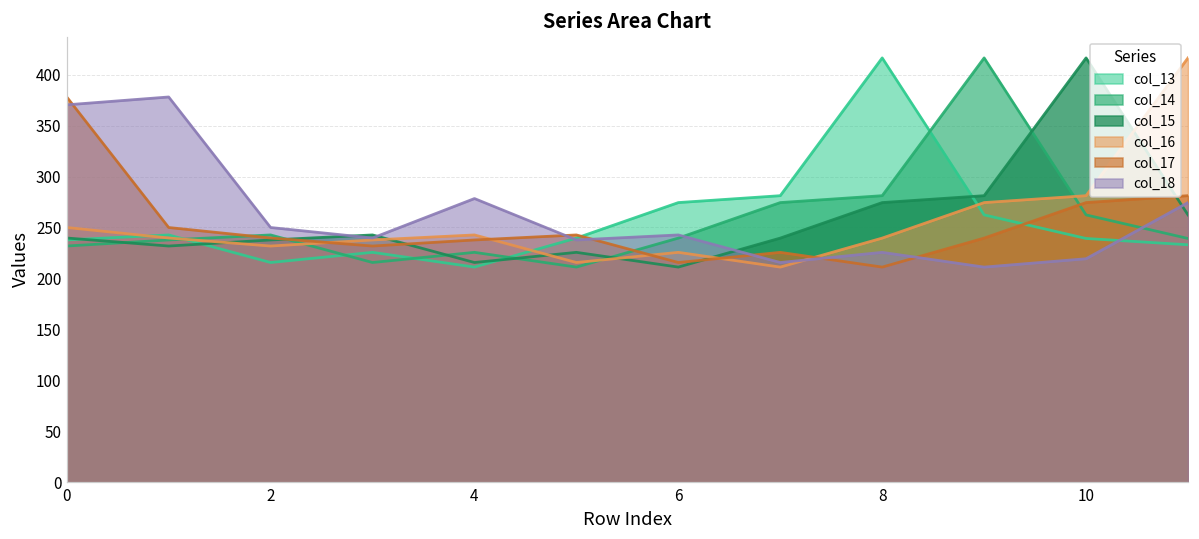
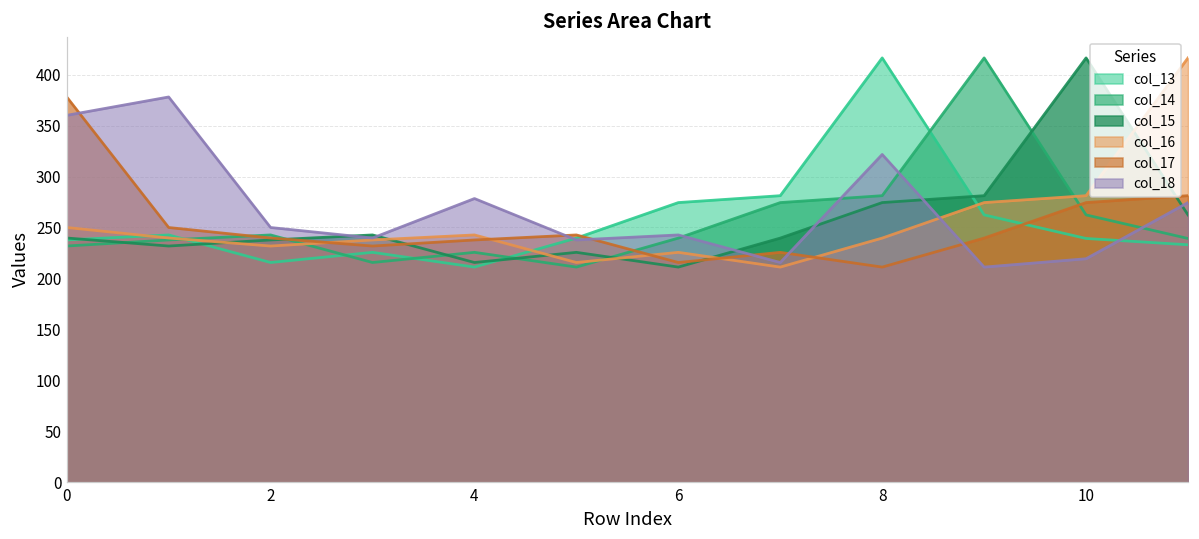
col_18, 0: 370 -> 360
col_18, 8: 230 -> 320
